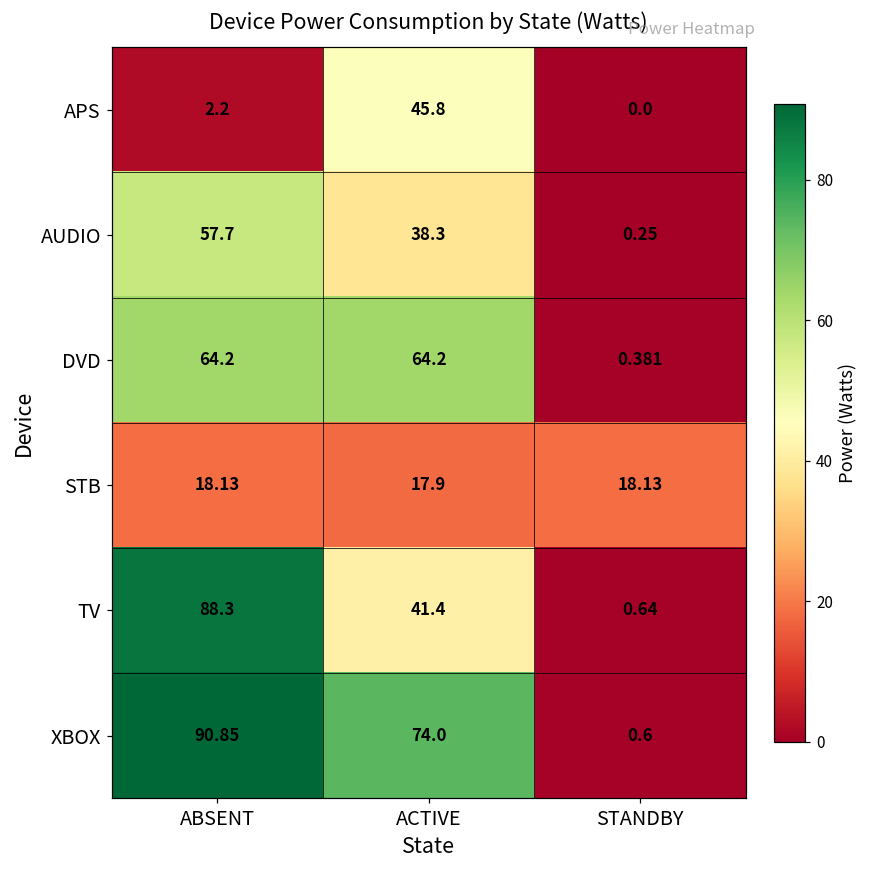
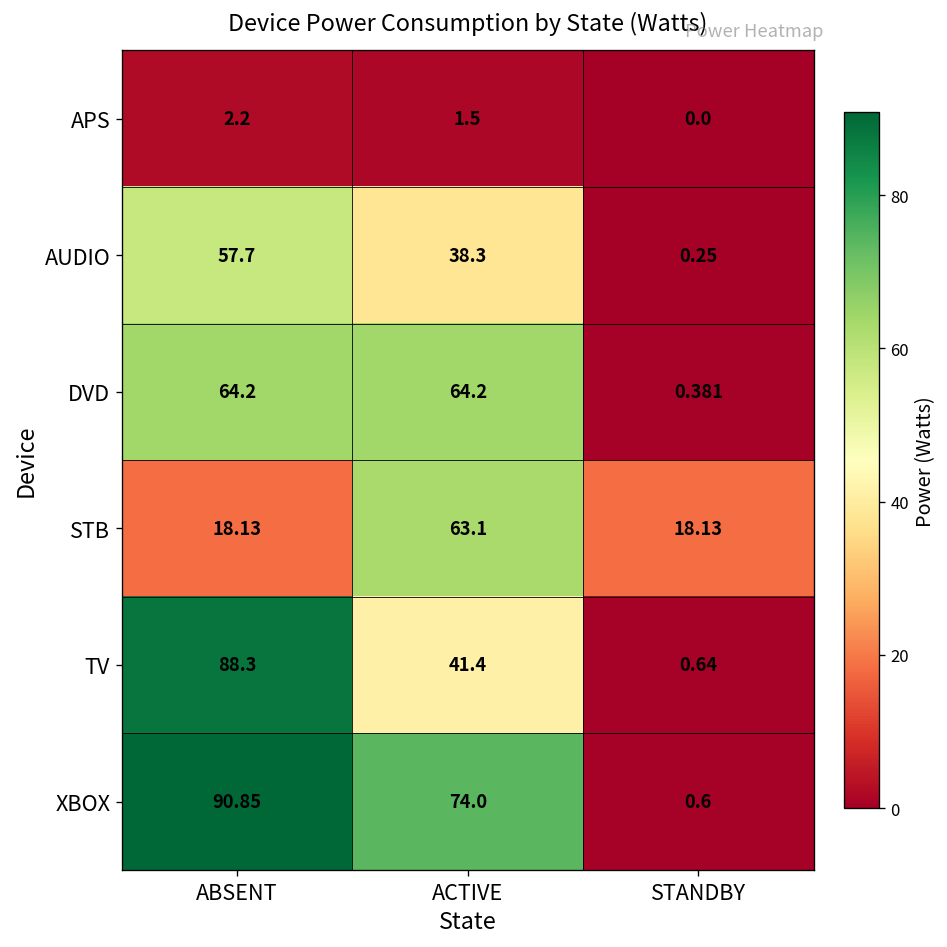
APS, ACTIVE: 45.8 -> 1.5
STB, ACTIVE: 17.9 -> 63.1
